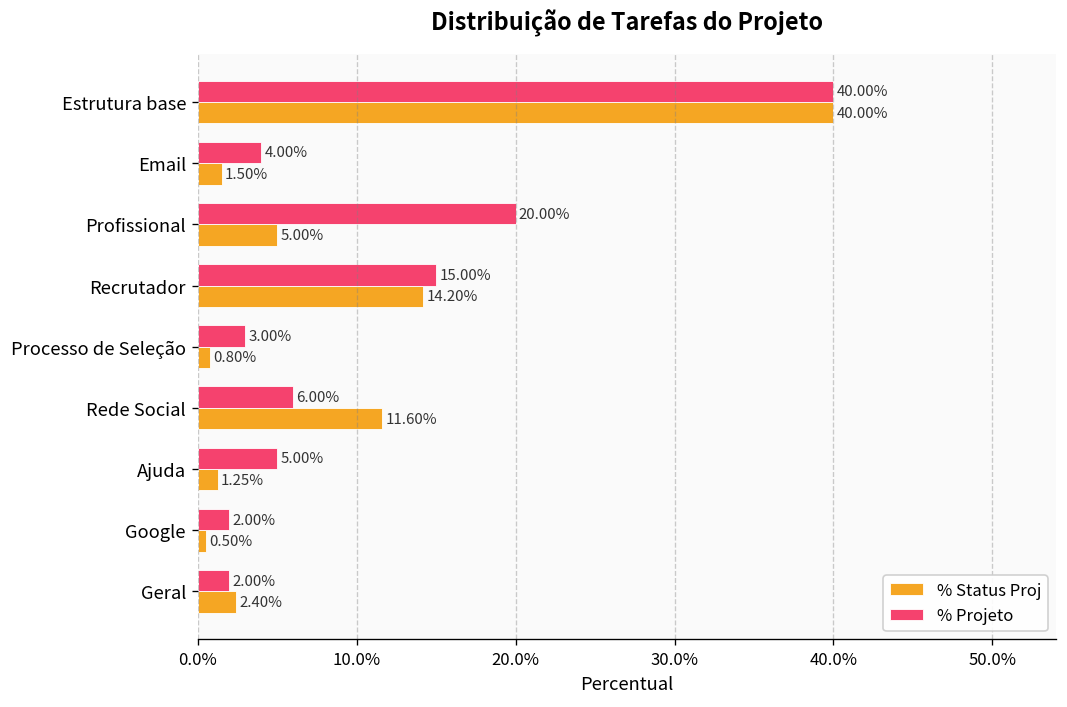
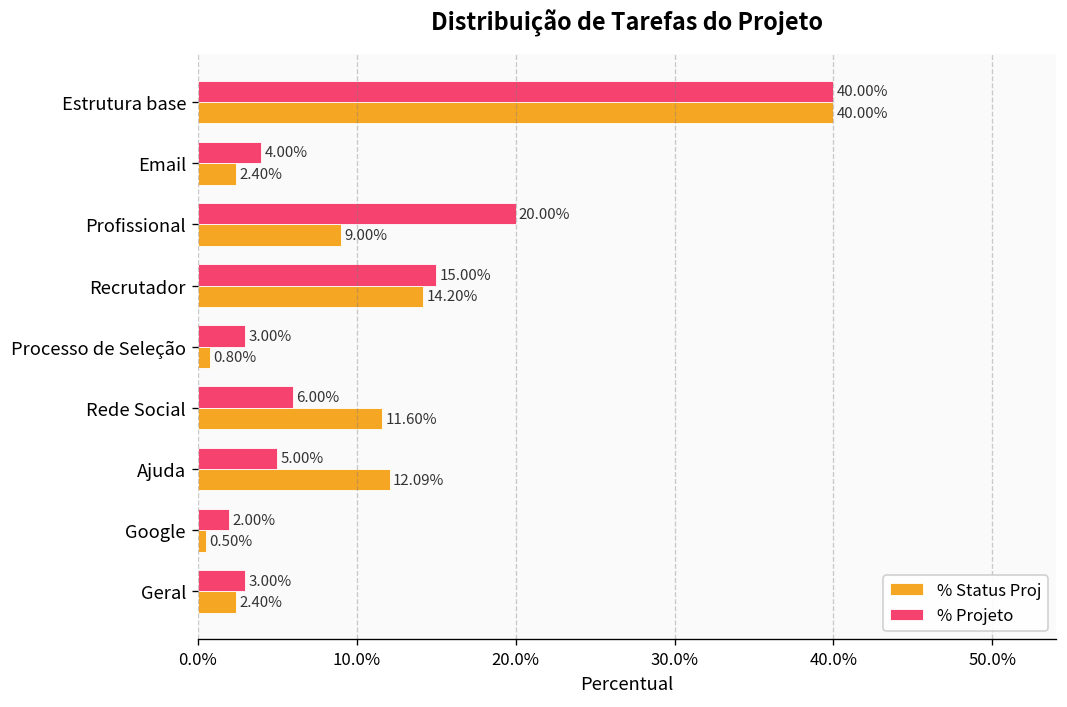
% Status Proj, Email: 1.50% -> 2.40%
% Status Proj, Profissional: 5.00% -> 9.00%
% Status Proj, Ajuda: 1.25% -> 12.09%
% Projeto, Geral: 2.00% -> 3.00%
